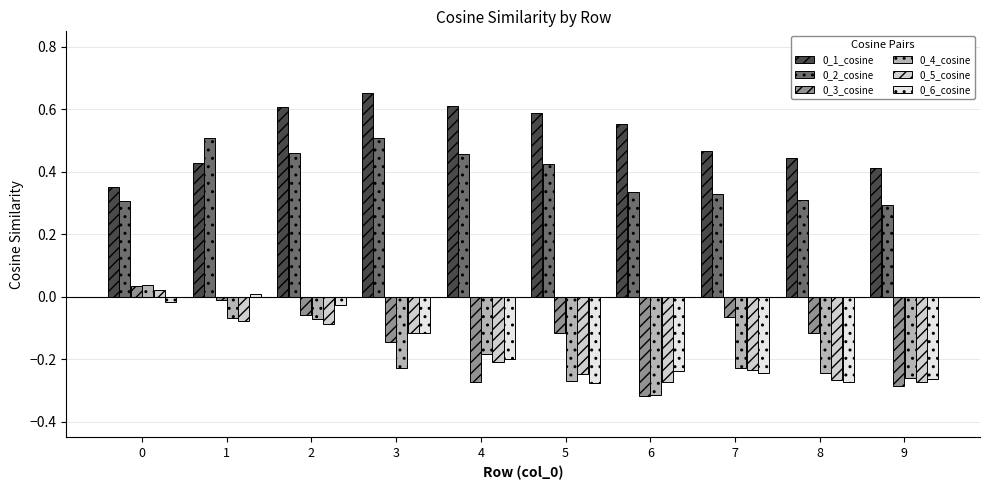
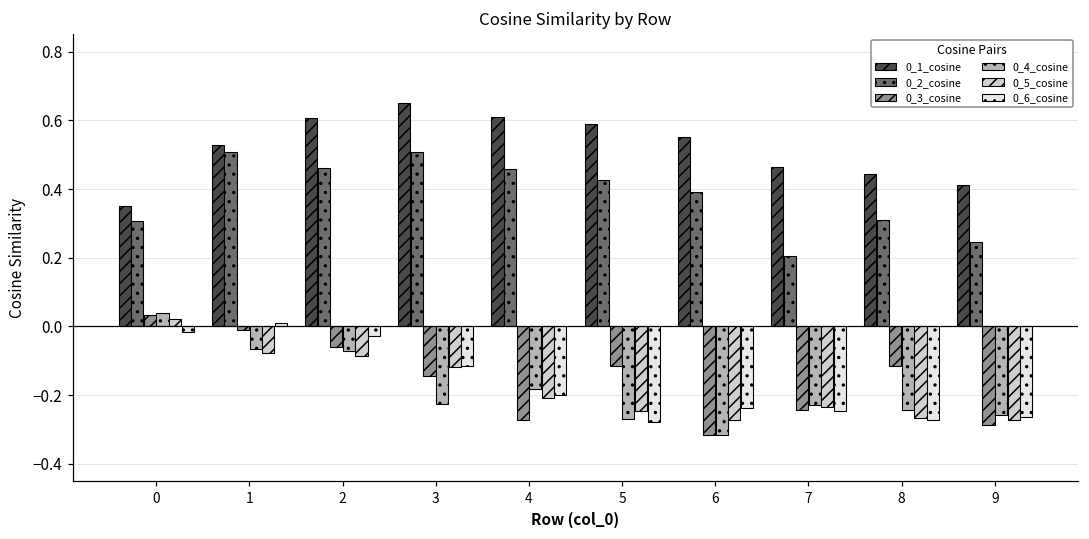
0_1_cosine, 1: 0.43 -> 0.53
0_2_cosine, 6: 0.34 -> 0.39
0_2_cosine, 7: 0.33 -> 0.21
0_3_cosine, 7: -0.07 -> -0.24
0_2_cosine, 9: 0.30 -> 0.25
